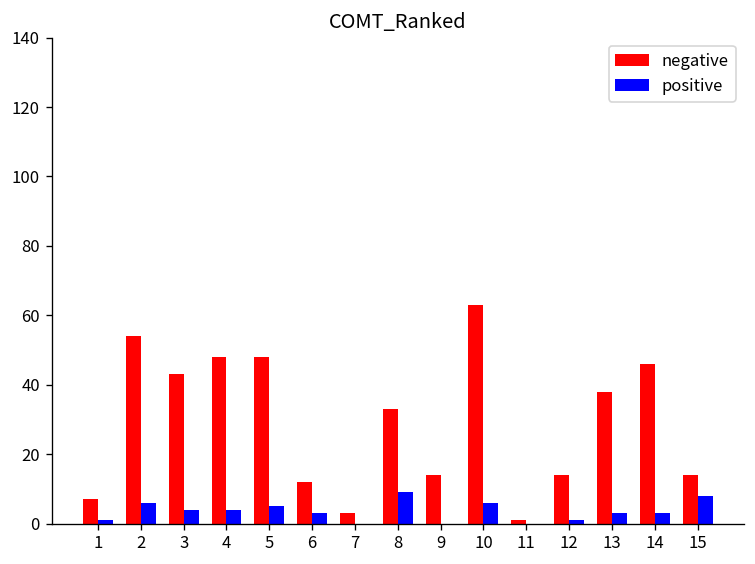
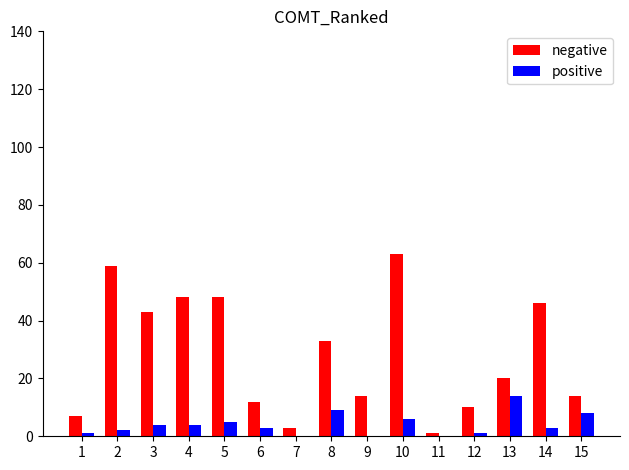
negative, 2: 54 -> 59
positive, 2: 6 -> 2
negative, 12: 14 -> 10
negative, 13: 38 -> 20
positive, 13: 3 -> 14
